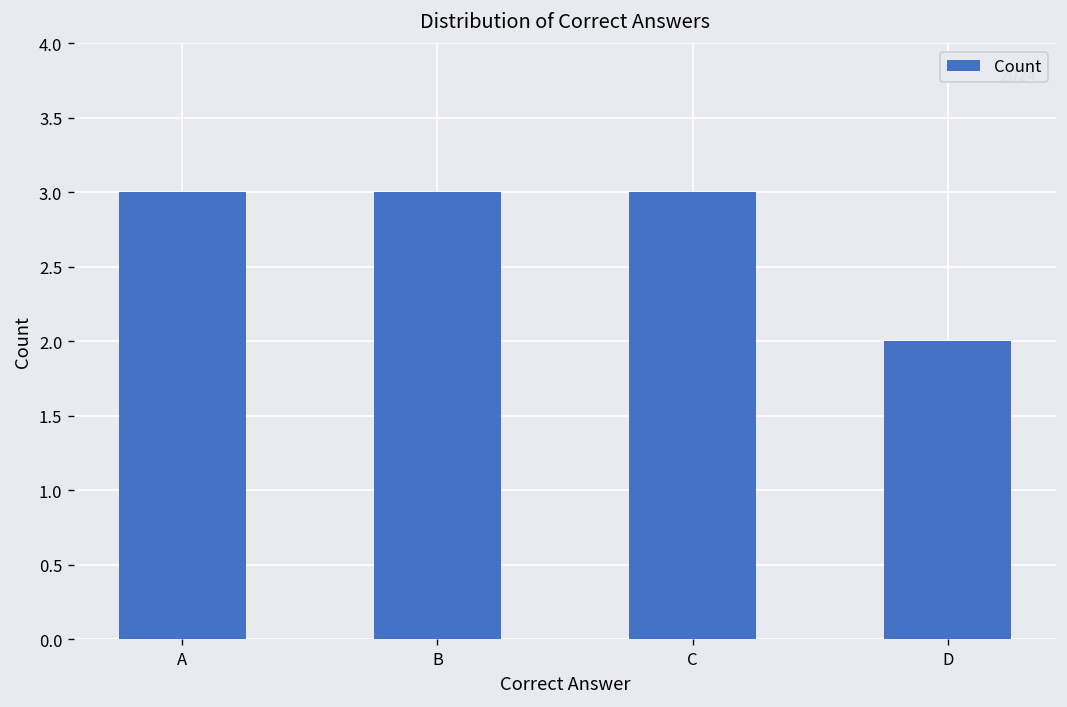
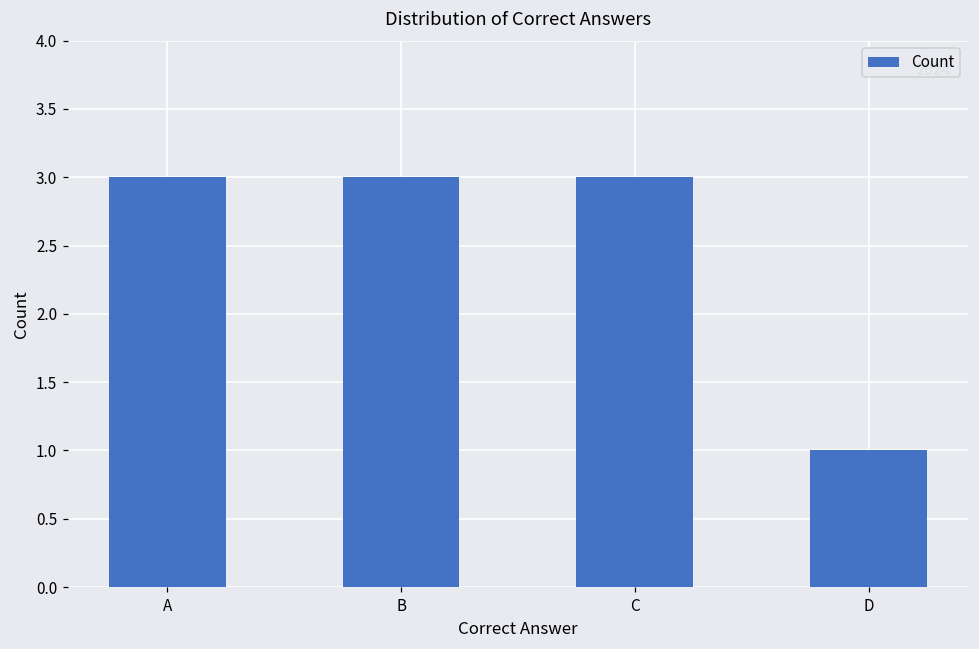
D: 2 -> 1
